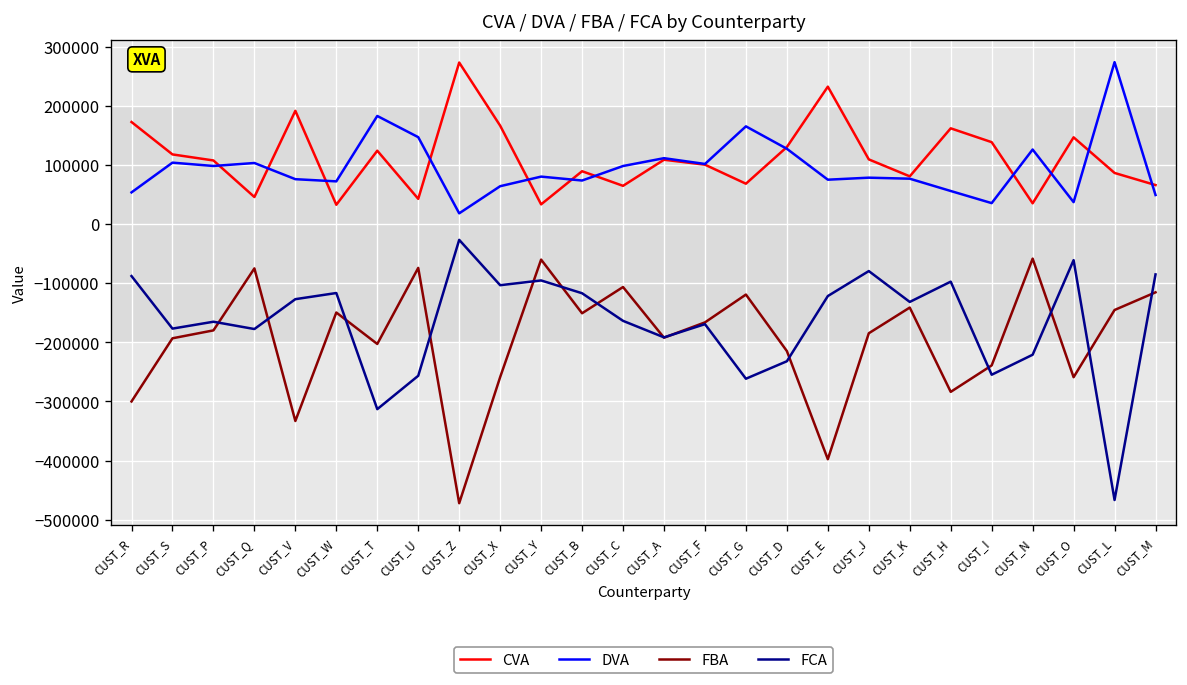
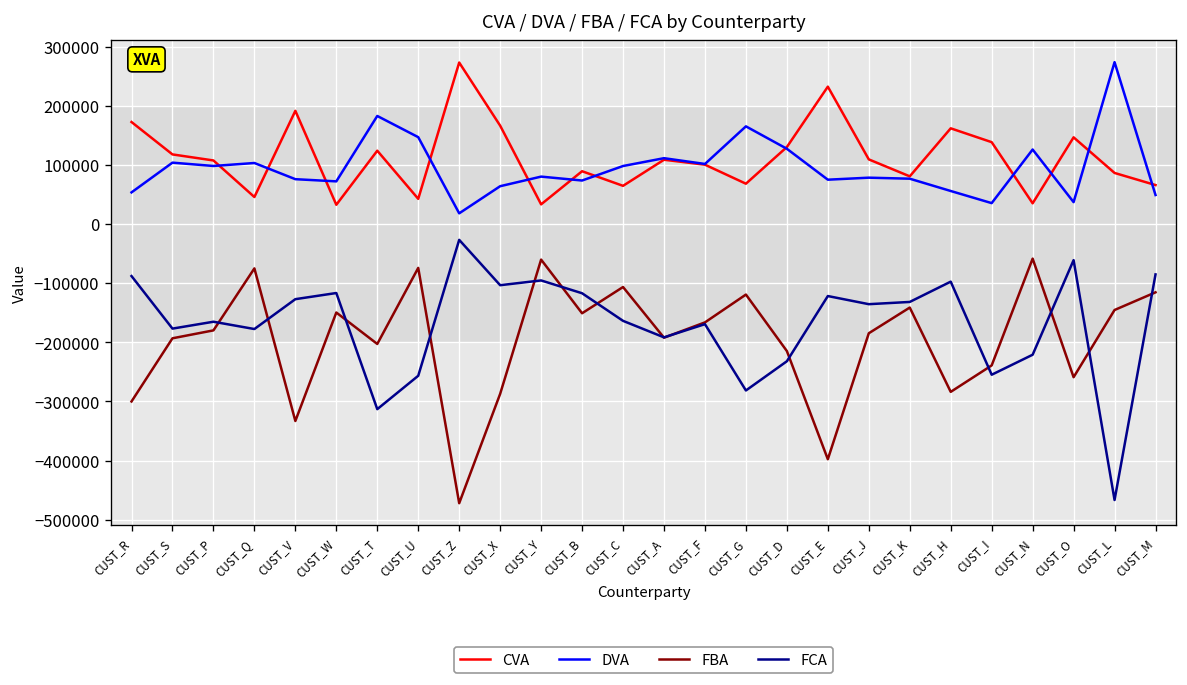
FBA, CUST_X: -260000 -> -290000
FCA, CUST_G: -260000 -> -280000
FCA, CUST_J: -80000 -> -140000
